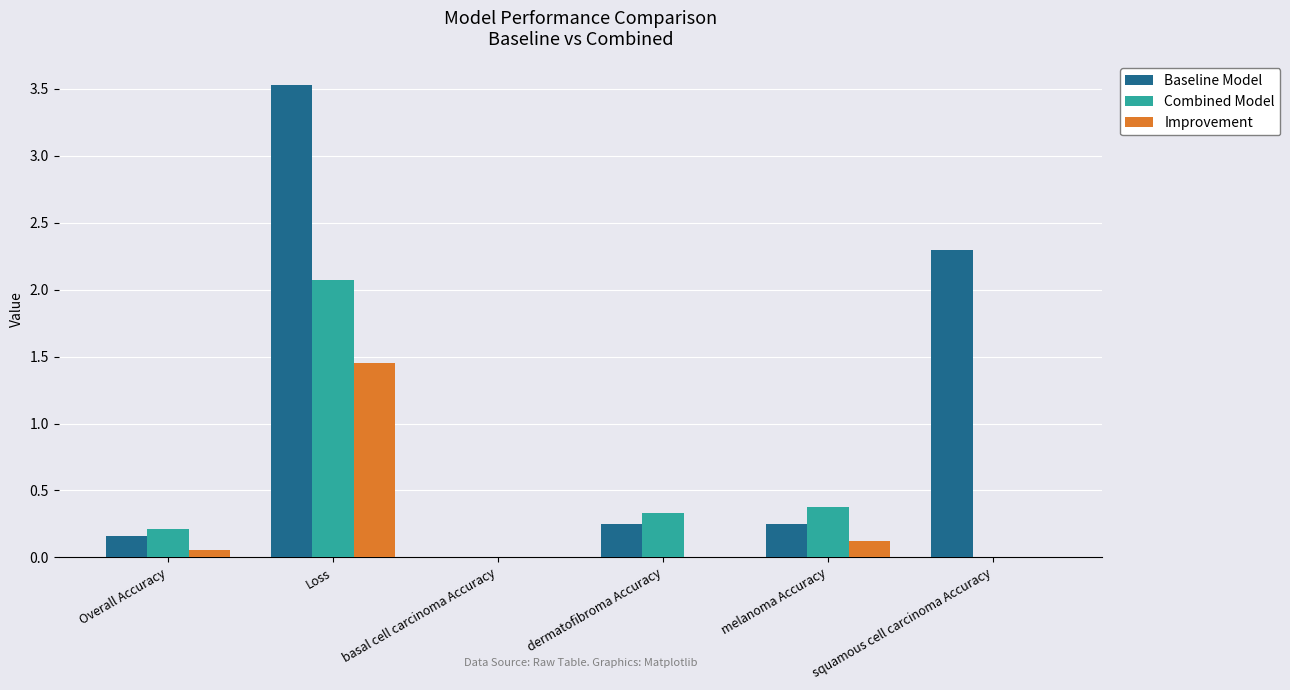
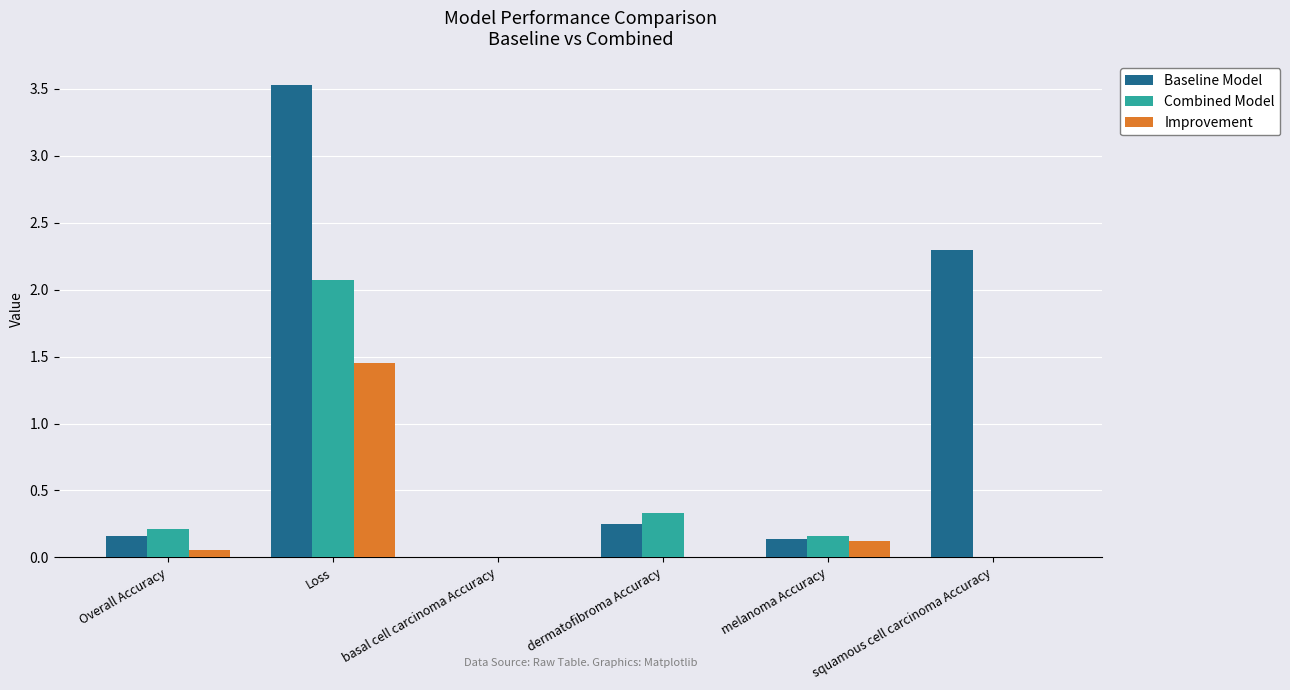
Baseline Model, melanoma Accuracy: 0.25 -> 0.14
Combined Model, melanoma Accuracy: 0.38 -> 0.16
